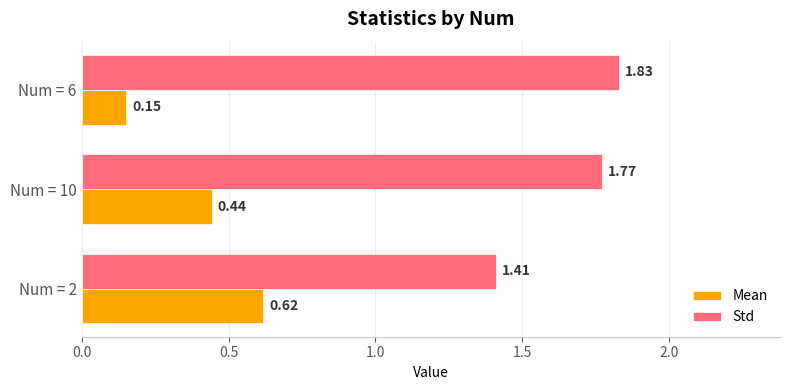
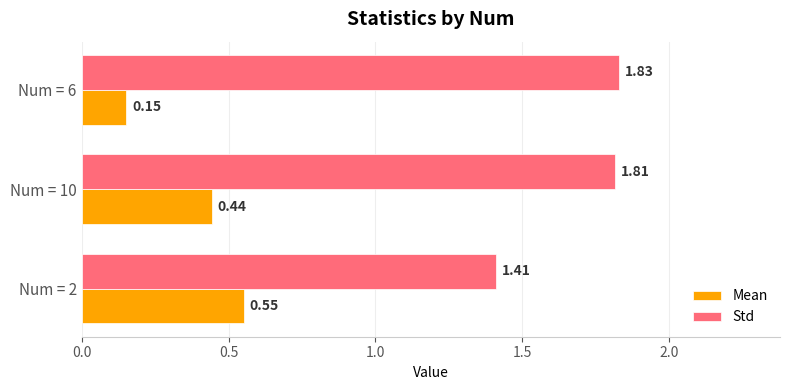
Std, Num = 10: 1.77 -> 1.81
Mean, Num = 2: 0.62 -> 0.55
